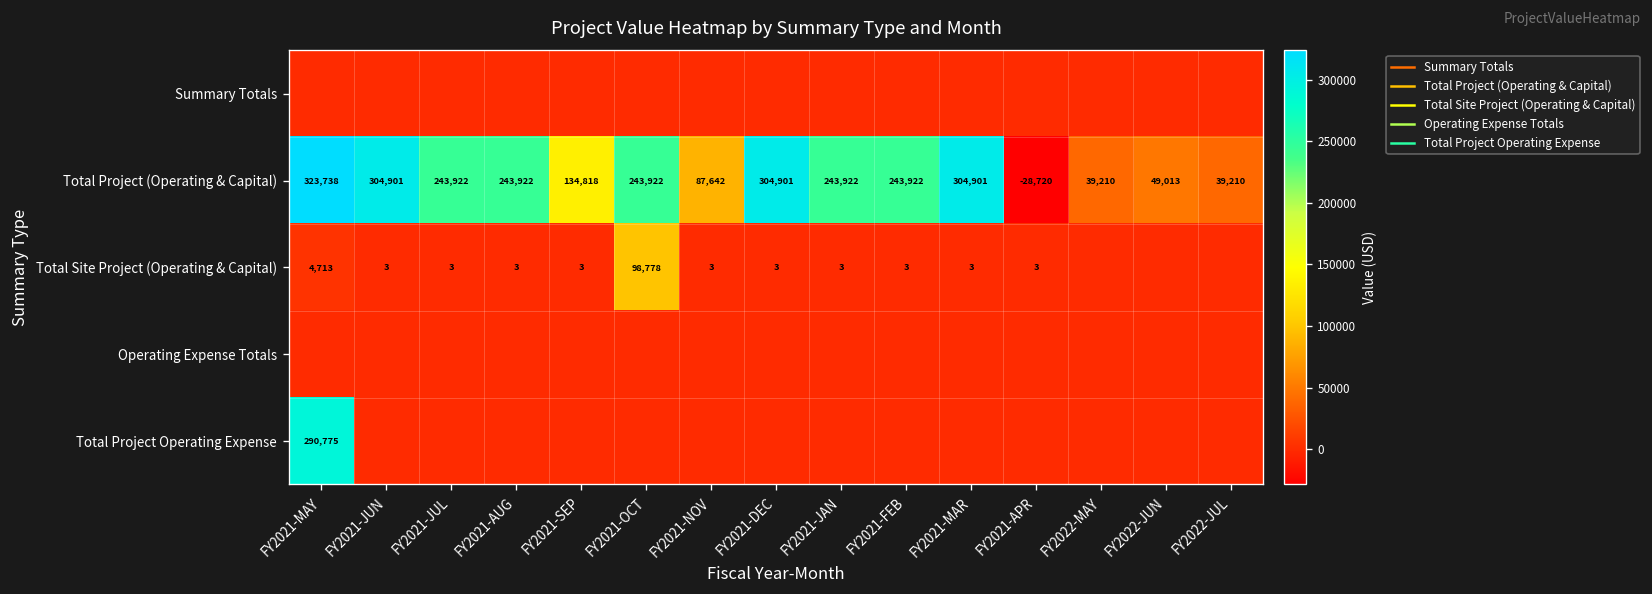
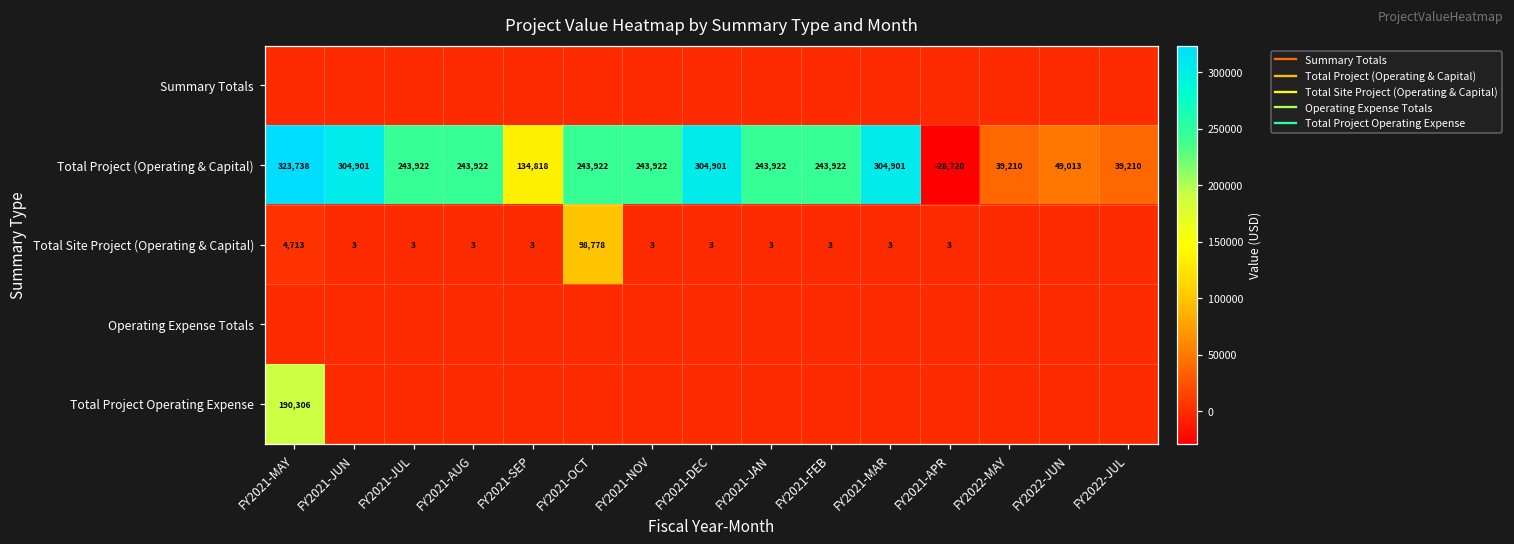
Total Project (Operating & Capital), FY2021-NOV: 87,642 -> 243,922
Total Project Operating Expense, FY2021-MAY: 290,775 -> 190,306
